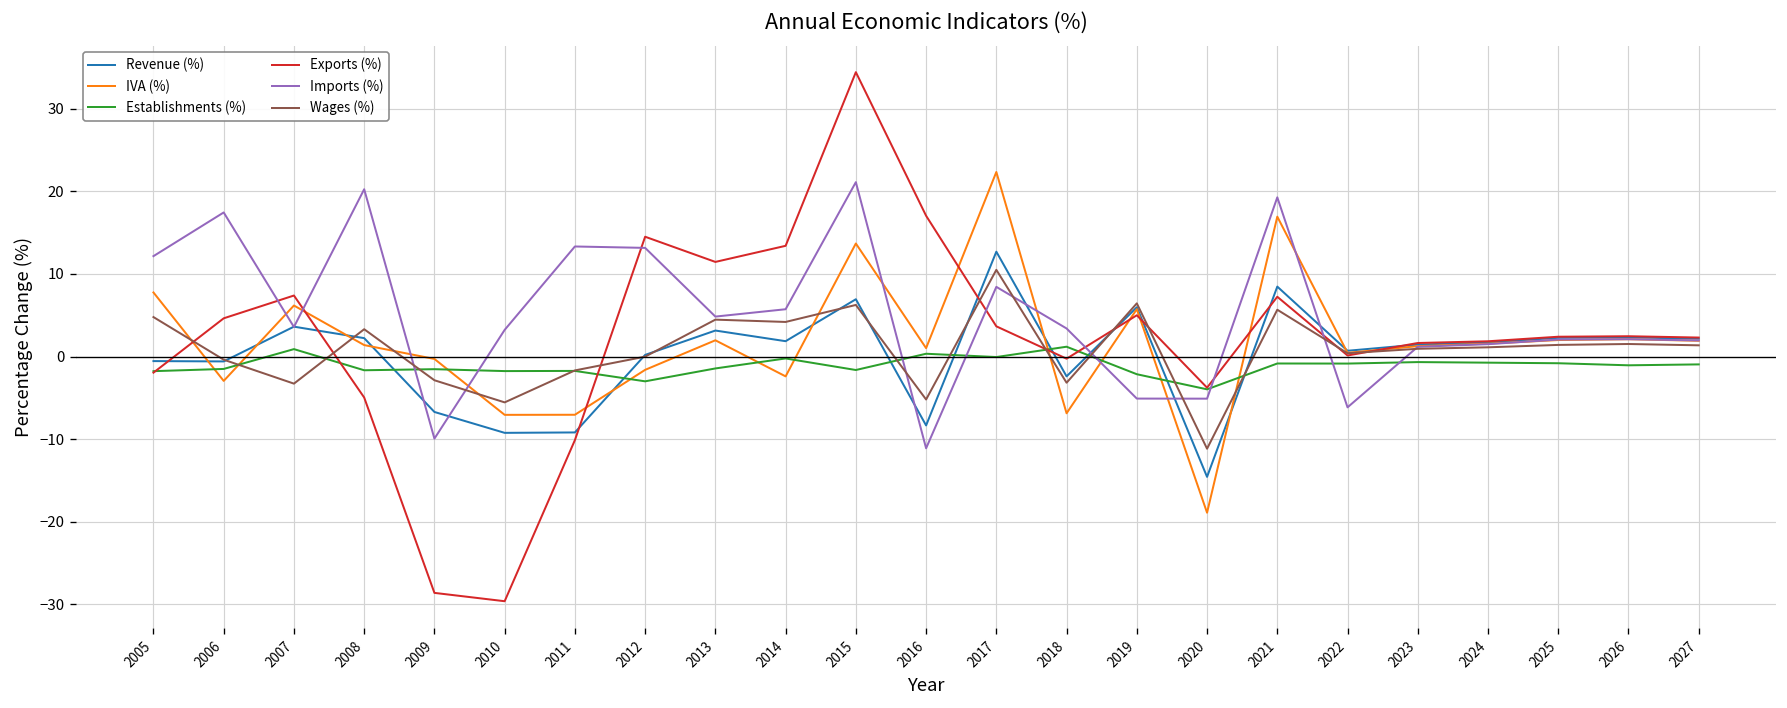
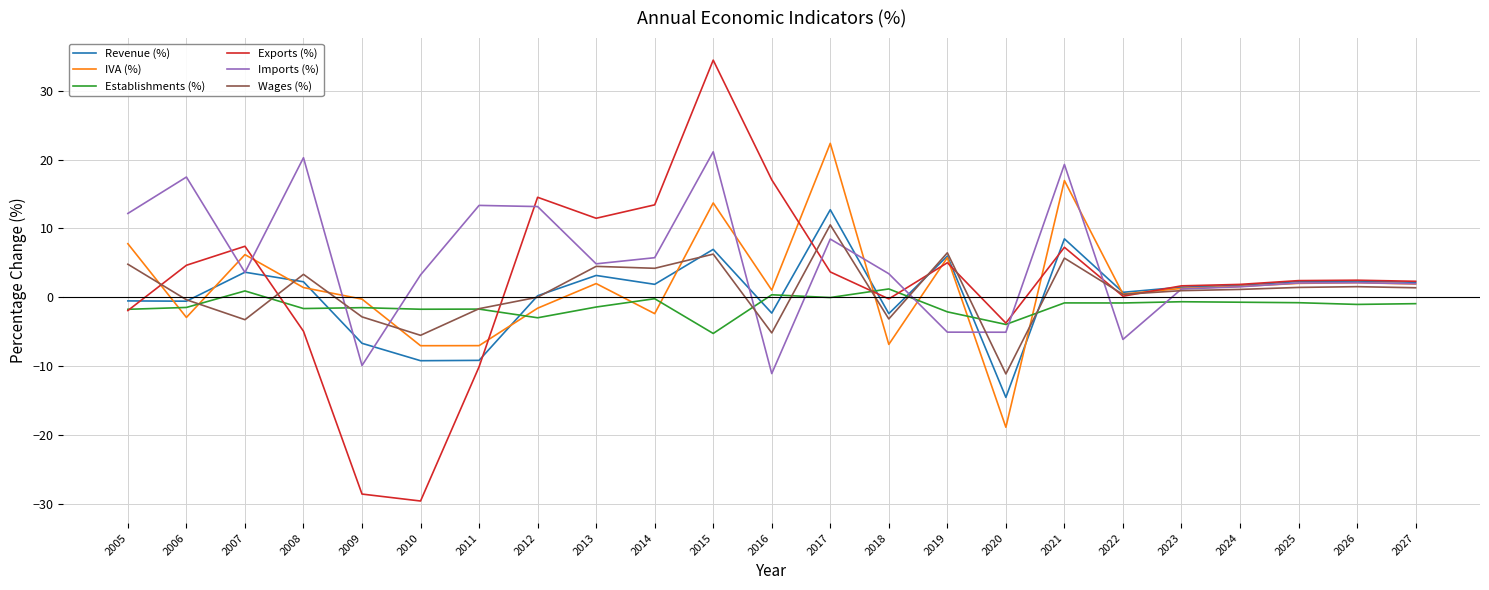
Establishments (%), 2015: -2 -> -5
Revenue (%), 2016: -8 -> -2
